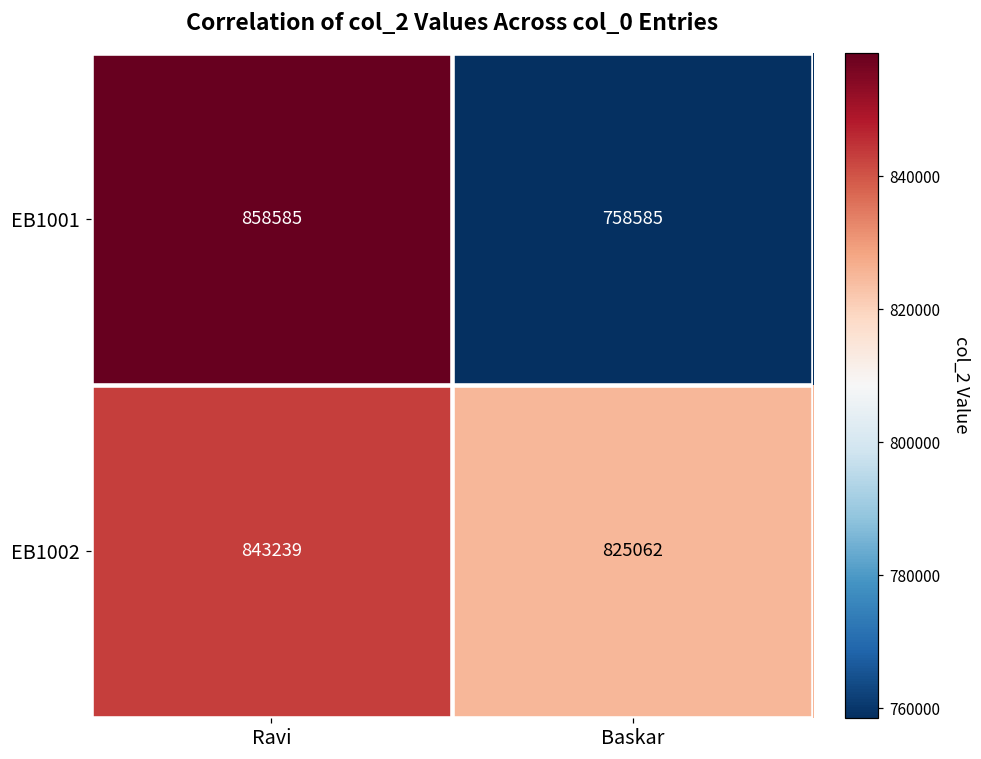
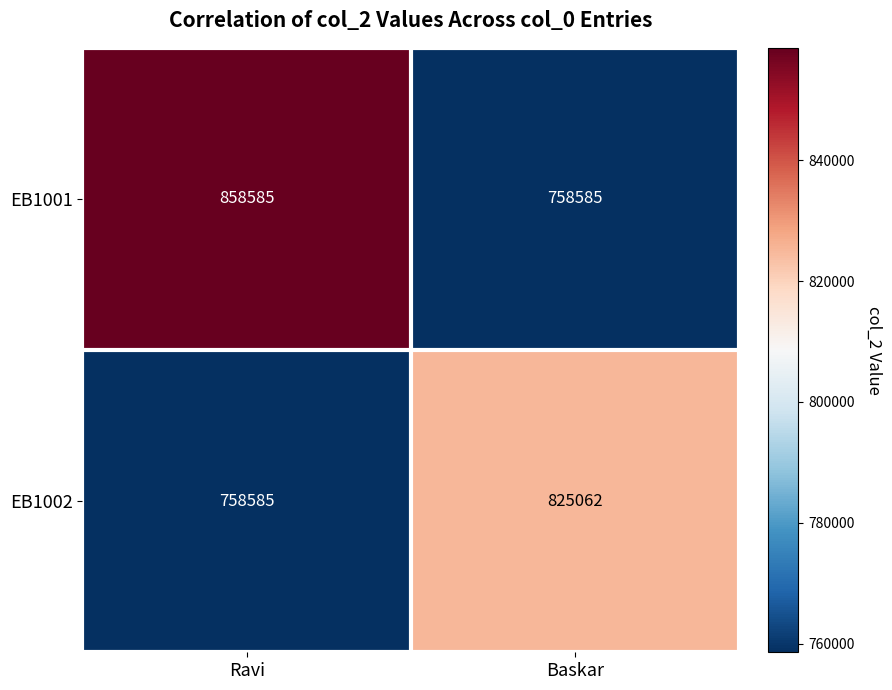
EB1002, Ravi: 843239 -> 758585
